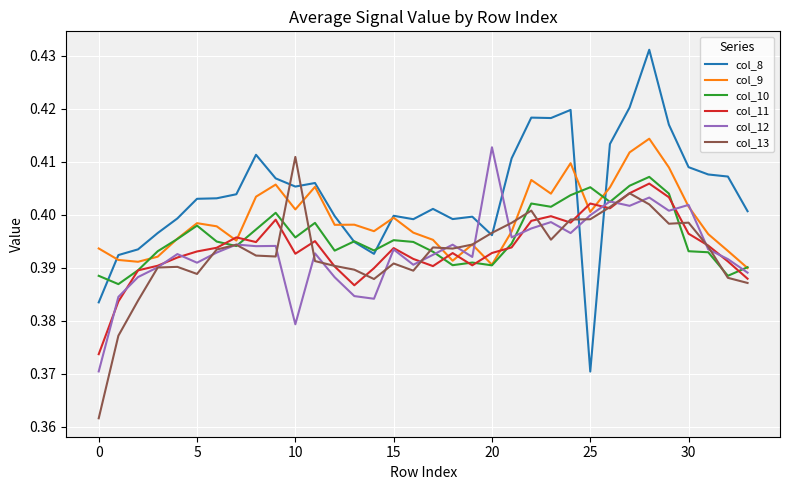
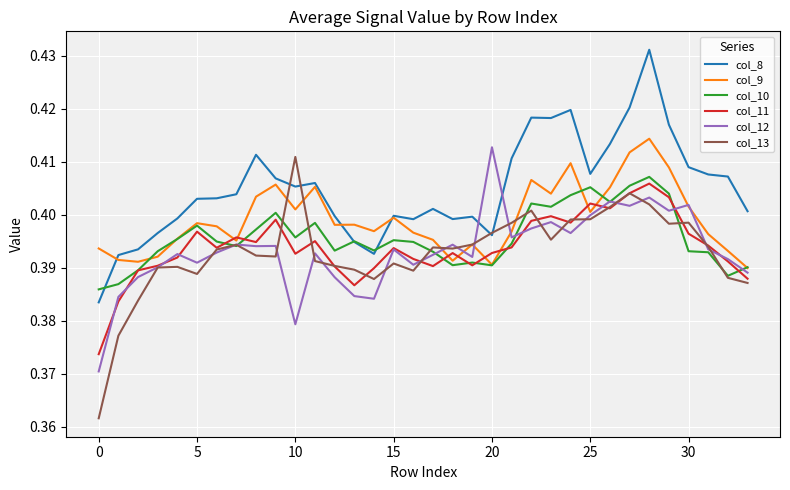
col_10, 0: 0.389 -> 0.386
col_11, 5: 0.393 -> 0.397
col_8, 25: 0.370 -> 0.408
